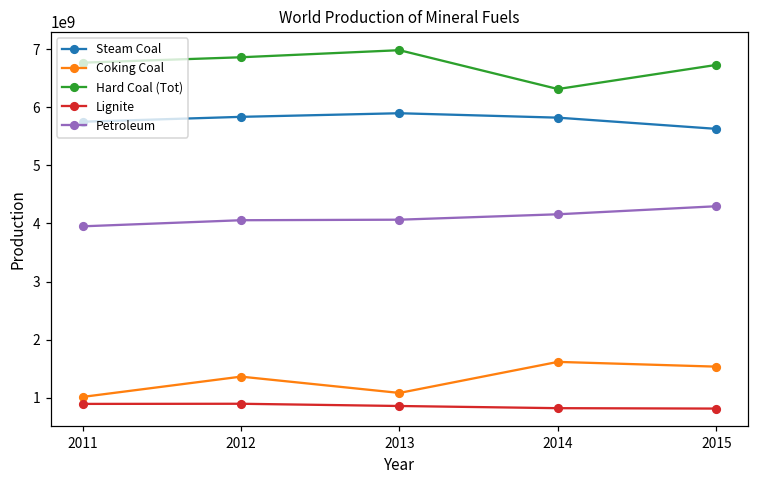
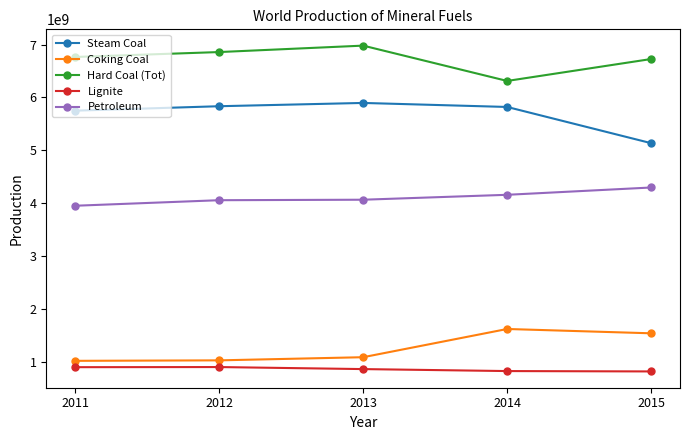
Coking Coal, 2012: 1400000000 -> 1000000000
Steam Coal, 2015: 5600000000 -> 5100000000
